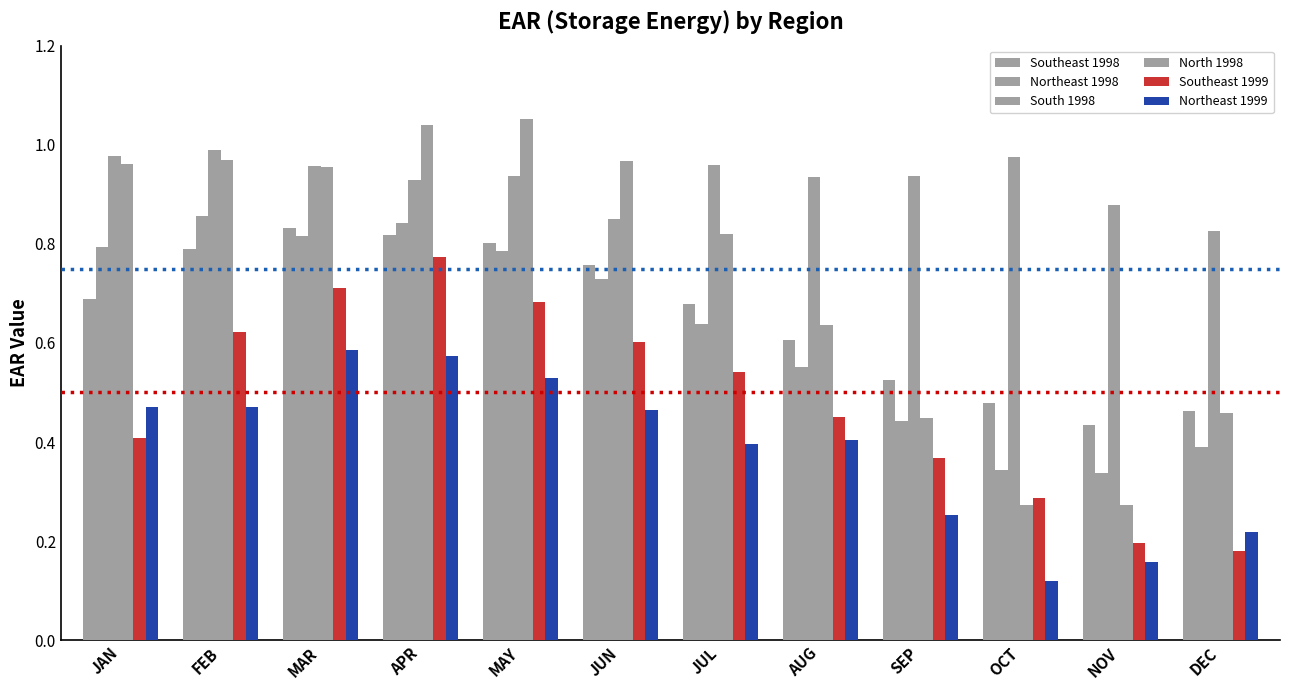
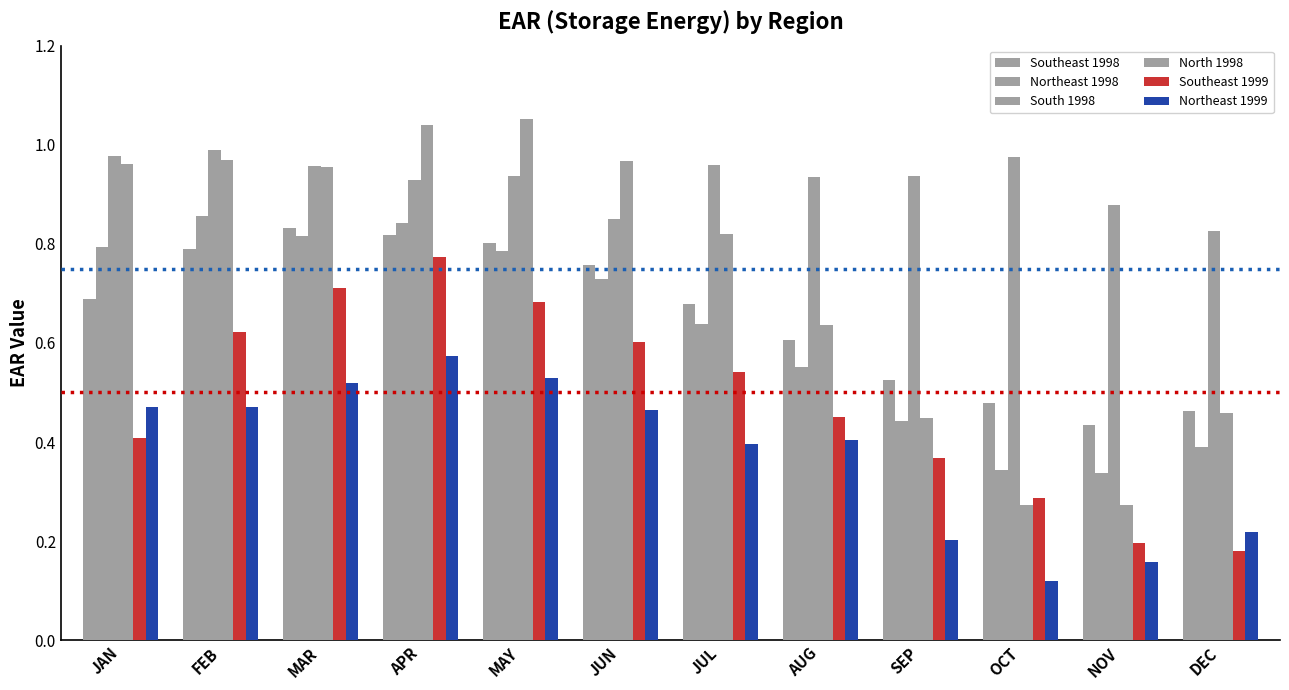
Northeast 1999, MAR: 0.59 -> 0.52
Northeast 1999, SEP: 0.25 -> 0.20
